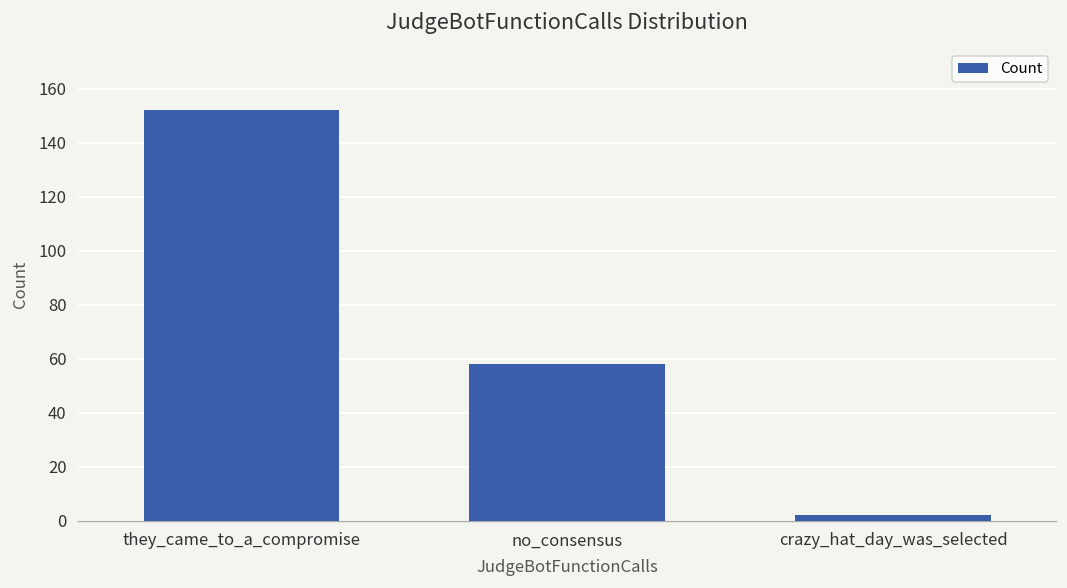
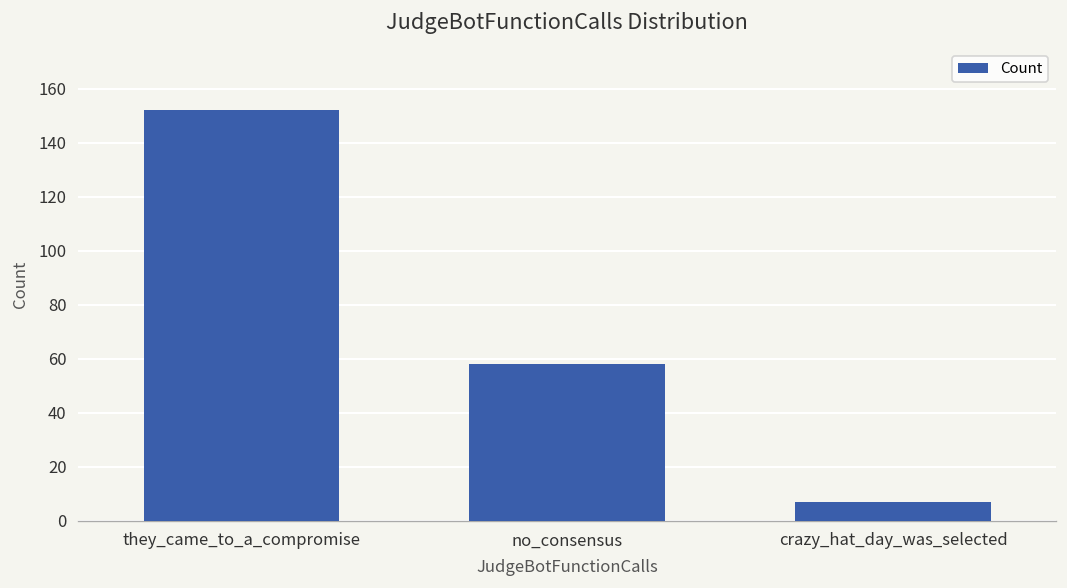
crazy_hat_day_was_selected: 2 -> 7
